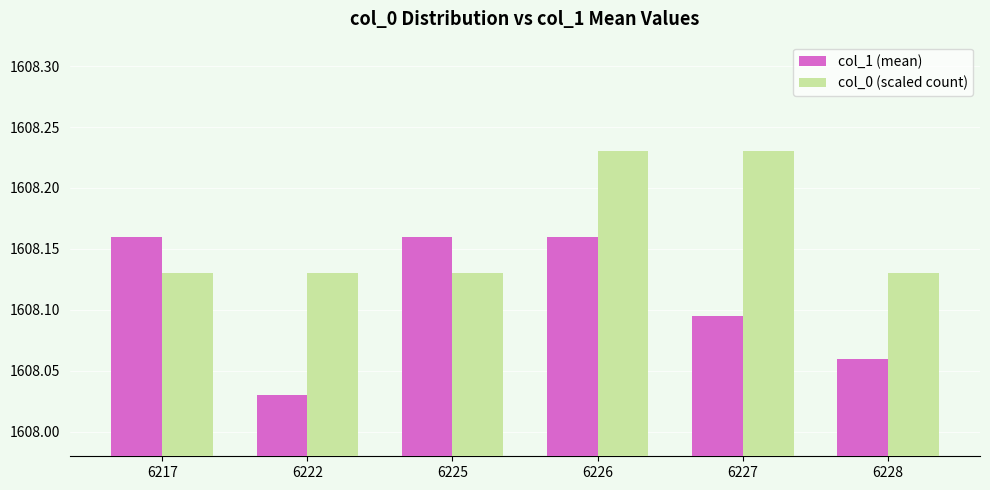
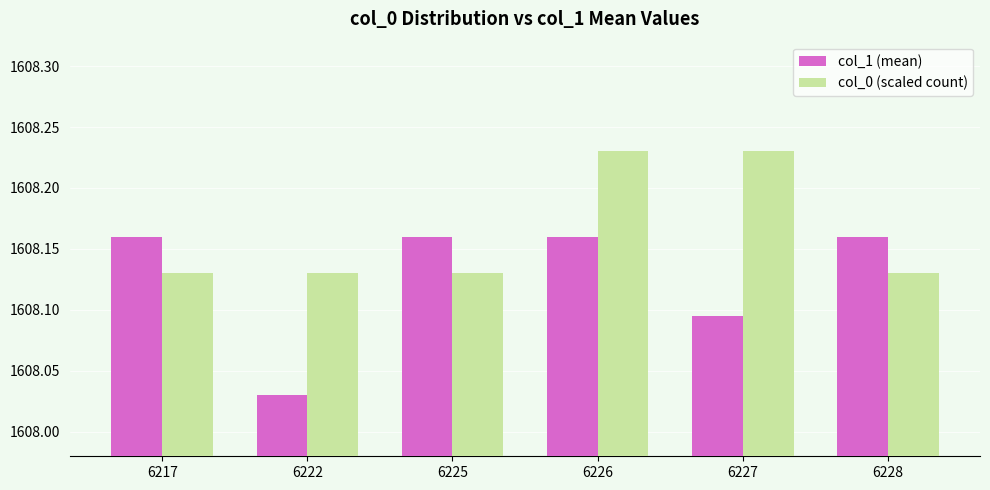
col_1 (mean), 6228: 1608.06 -> 1608.16
